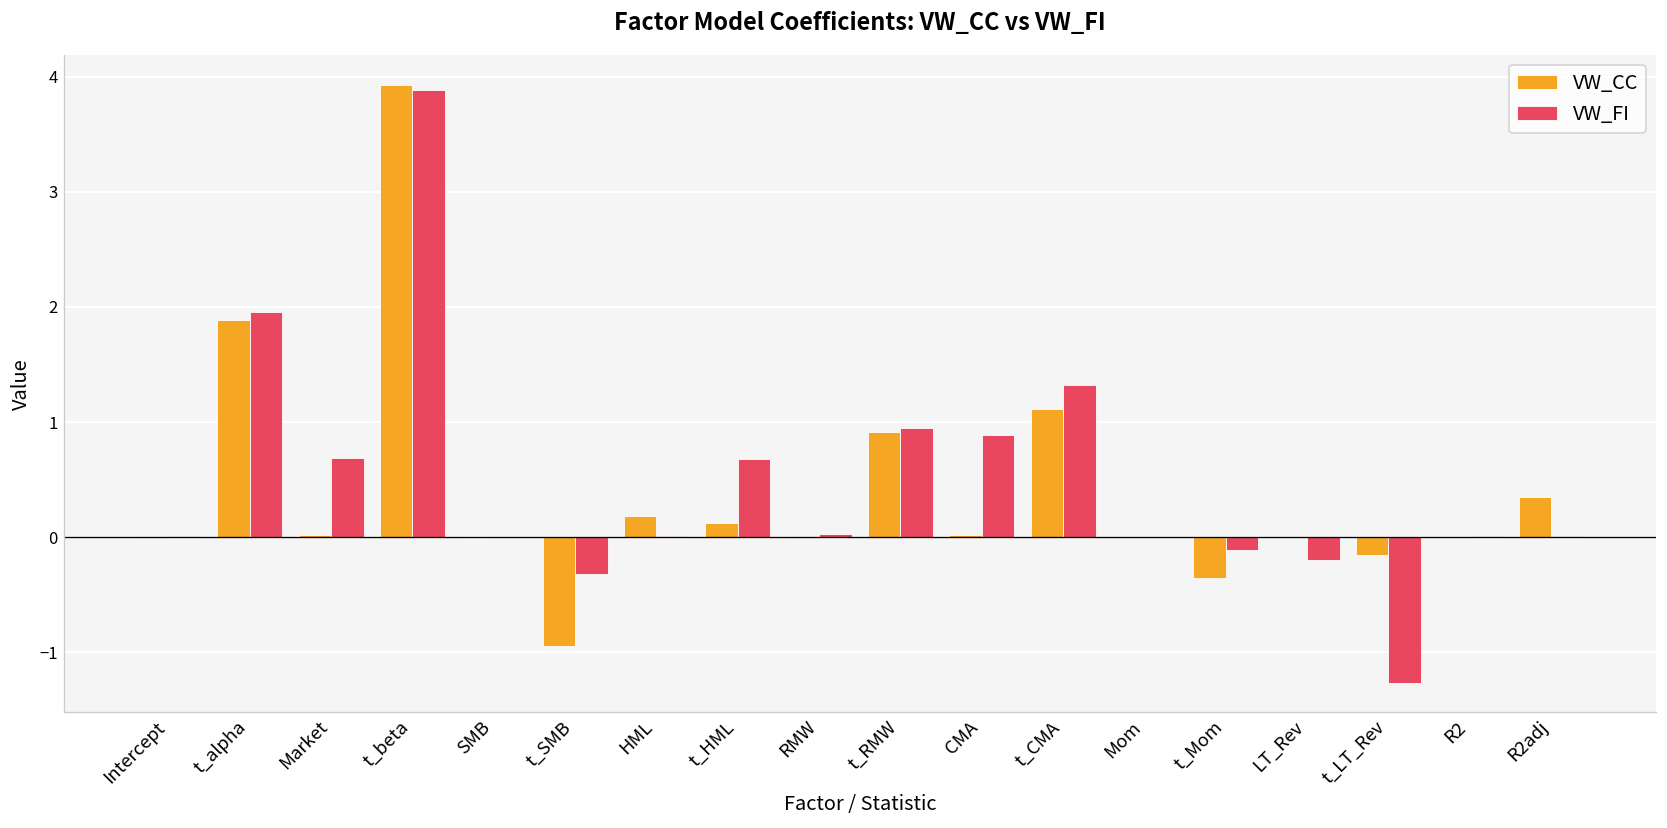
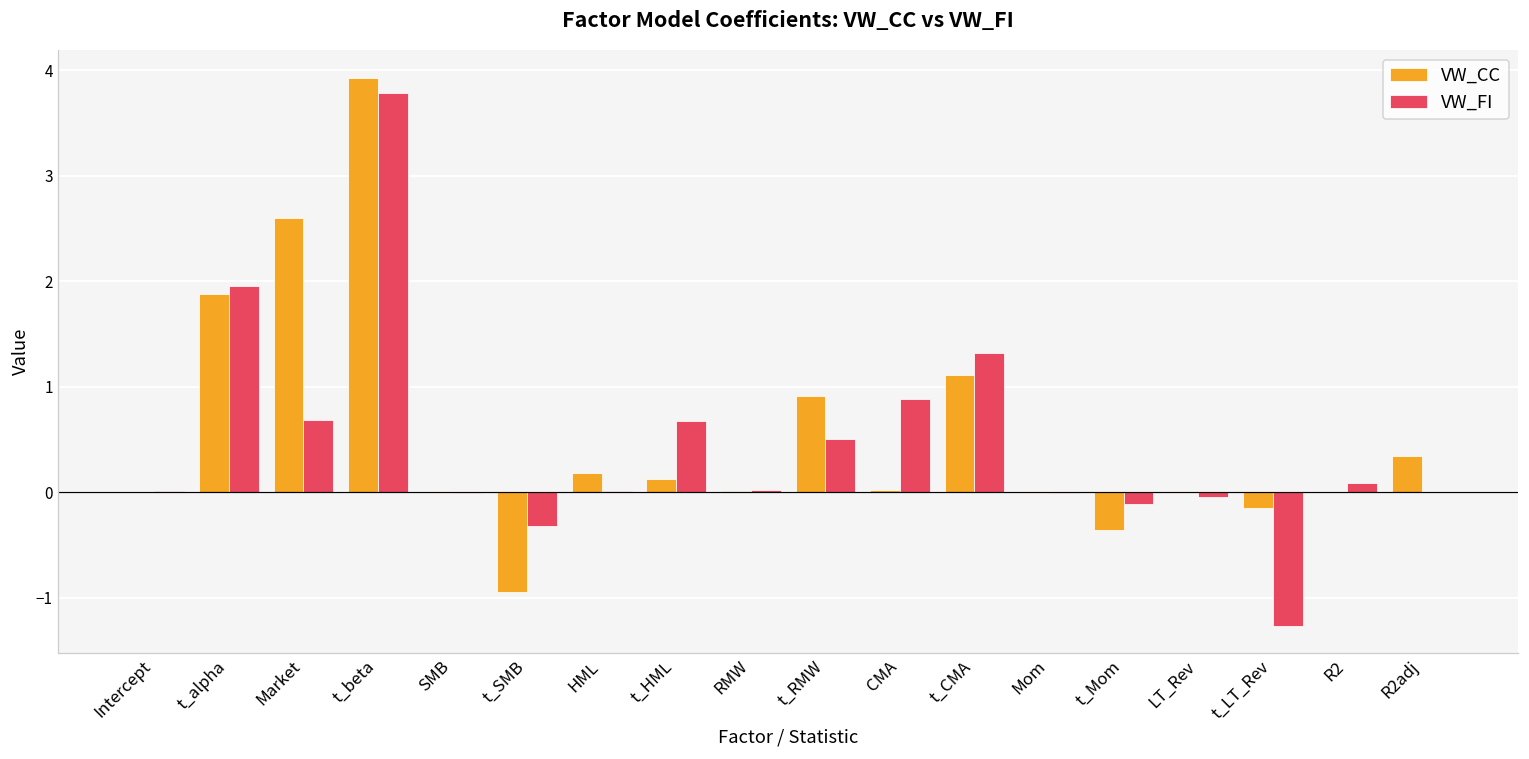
VW_CC, Market: 0.0 -> 2.6
VW_FI, t_beta: 3.9 -> 3.8
VW_FI, t_RMW: 1.0 -> 0.5
VW_FI, LT_Rev: -0.2 -> 0.0
VW_FI, R2: 0.0 -> 0.1
